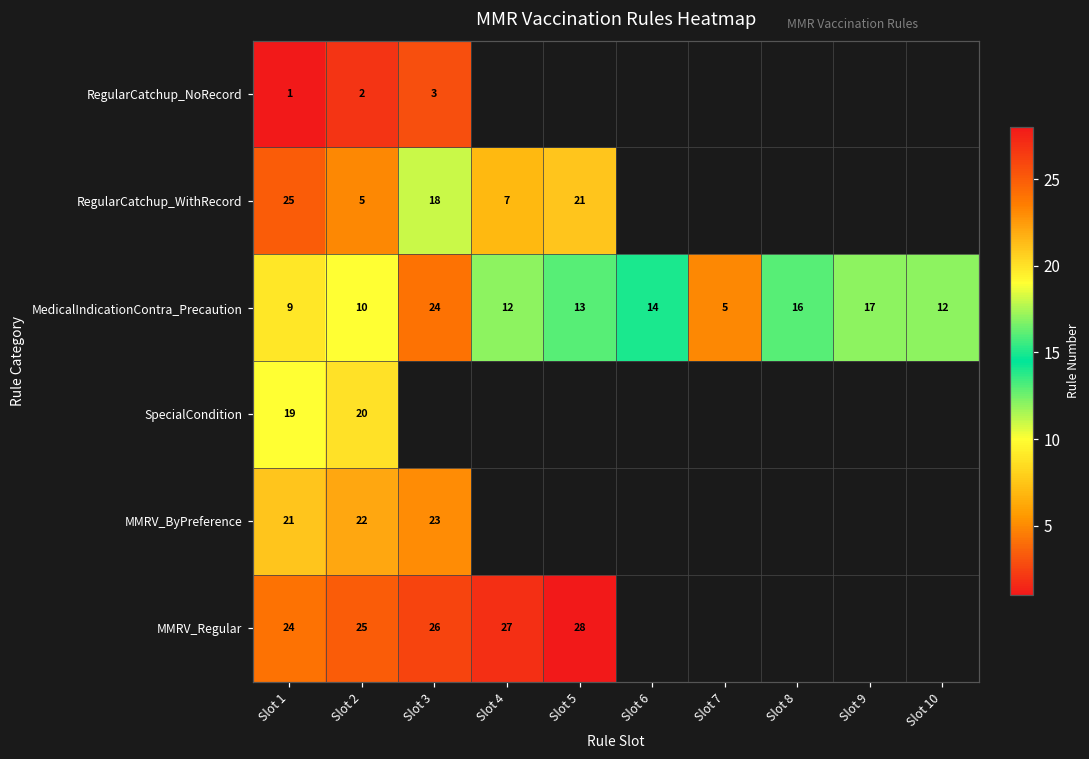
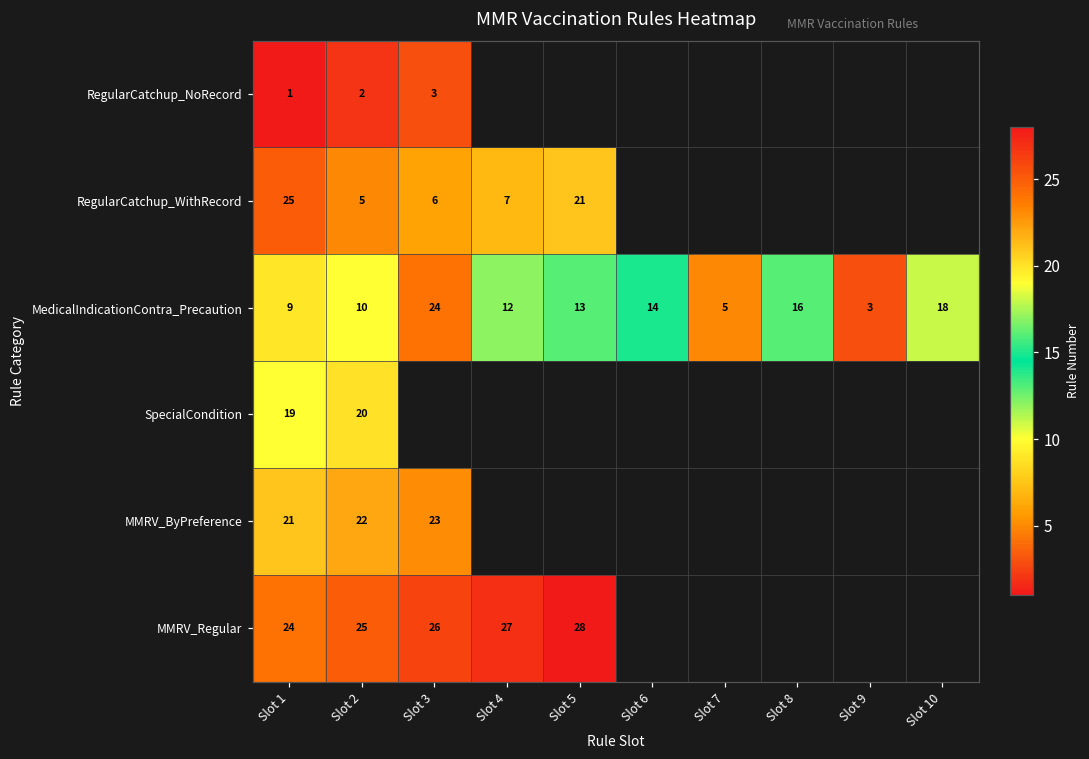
RegularCatchup_WithRecord, Slot 3: 18 -> 6
MedicalIndicationContra_Precaution, Slot 9: 17 -> 3
MedicalIndicationContra_Precaution, Slot 10: 12 -> 18
